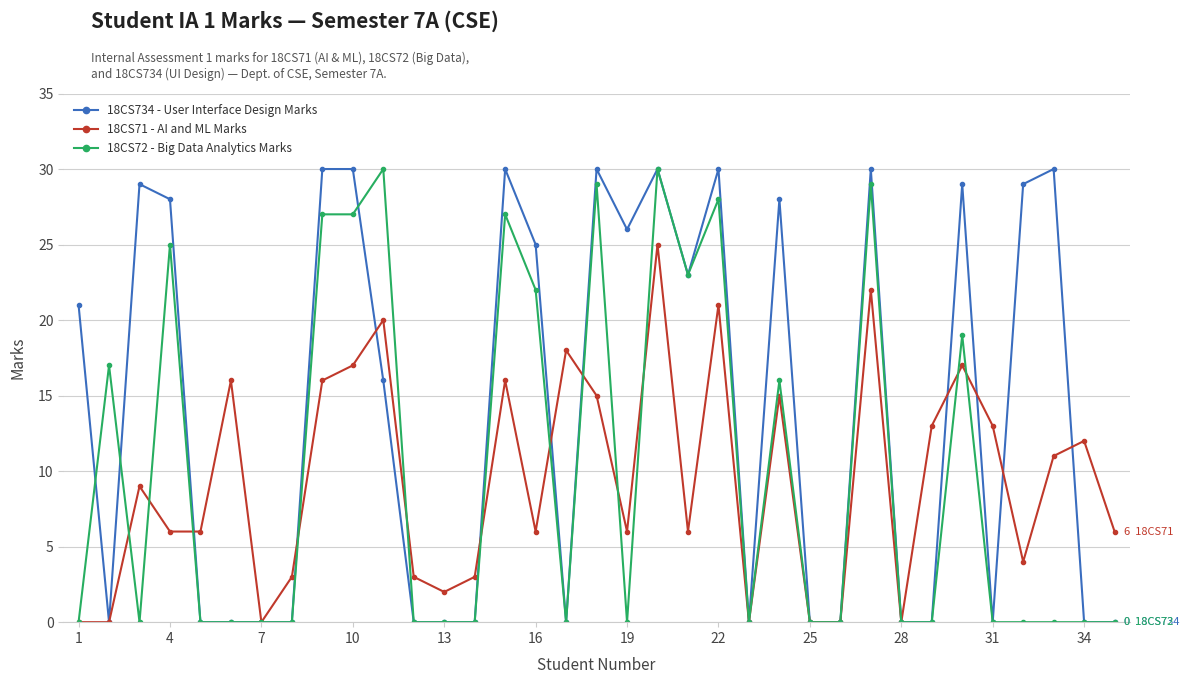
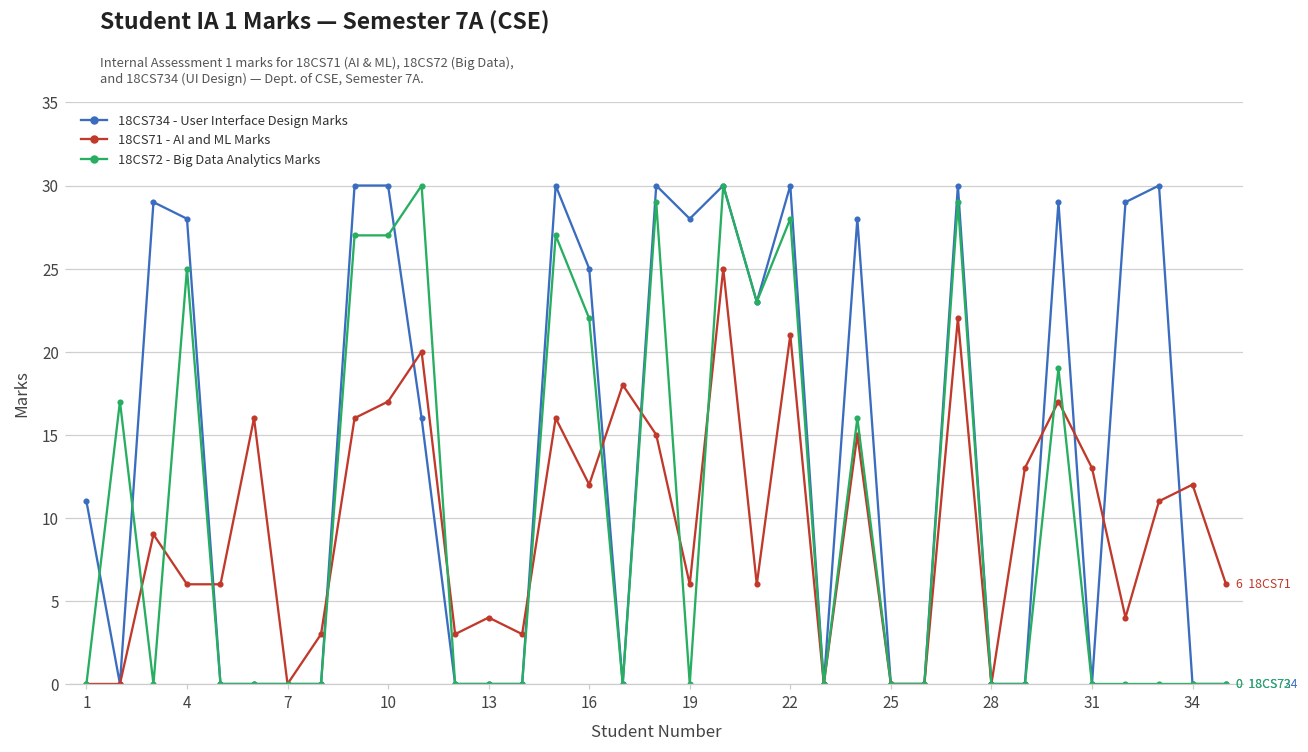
18CS734 - User Interface Design Marks, 1: 21 -> 11
18CS71 - AI and ML Marks, 13: 2 -> 4
18CS71 - AI and ML Marks, 16: 6 -> 12
18CS734 - User Interface Design Marks, 19: 26 -> 28
